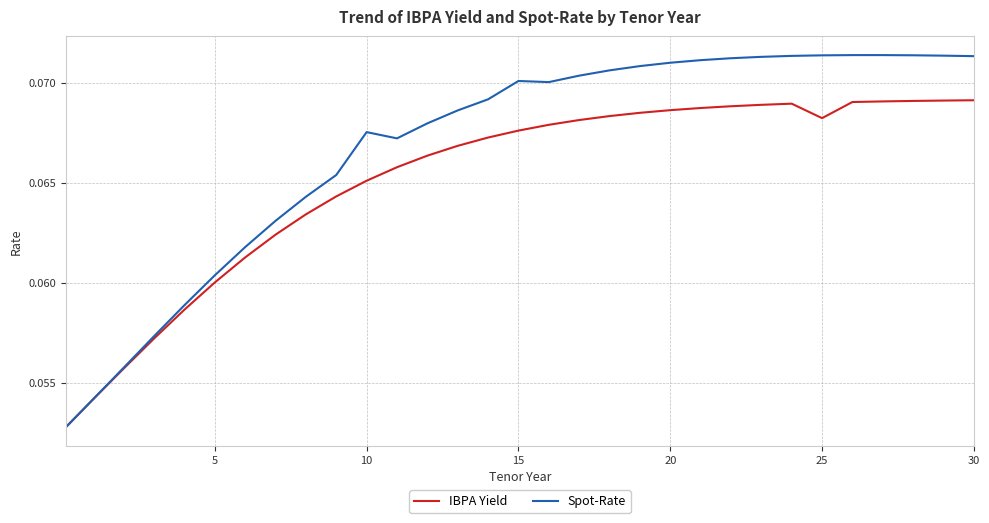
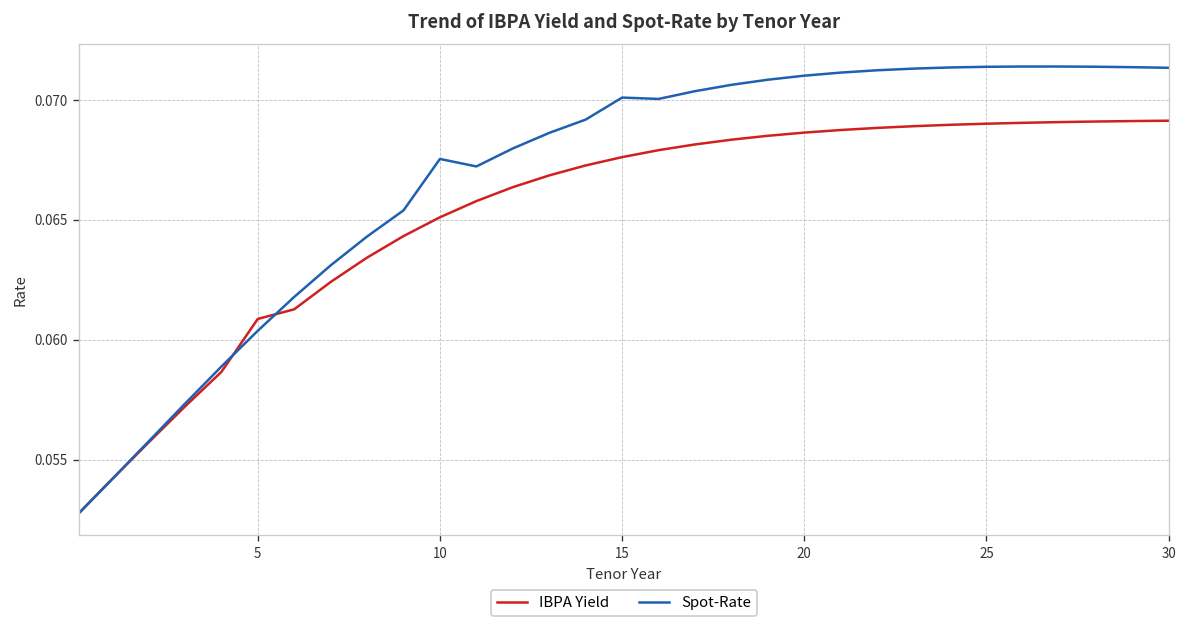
IBPA Yield, 5: 0.0600 -> 0.0609
IBPA Yield, 25: 0.0682 -> 0.0690
